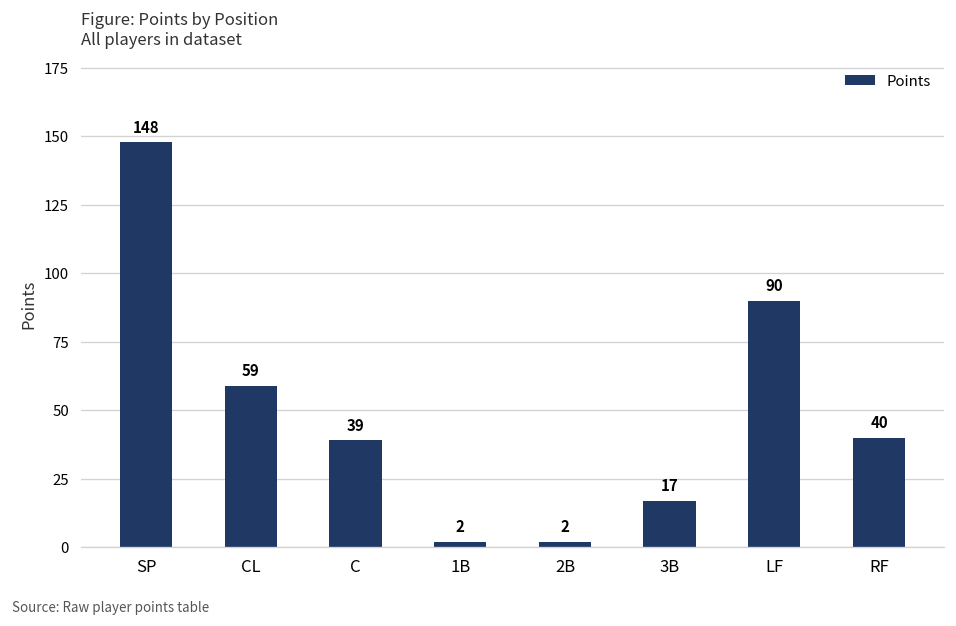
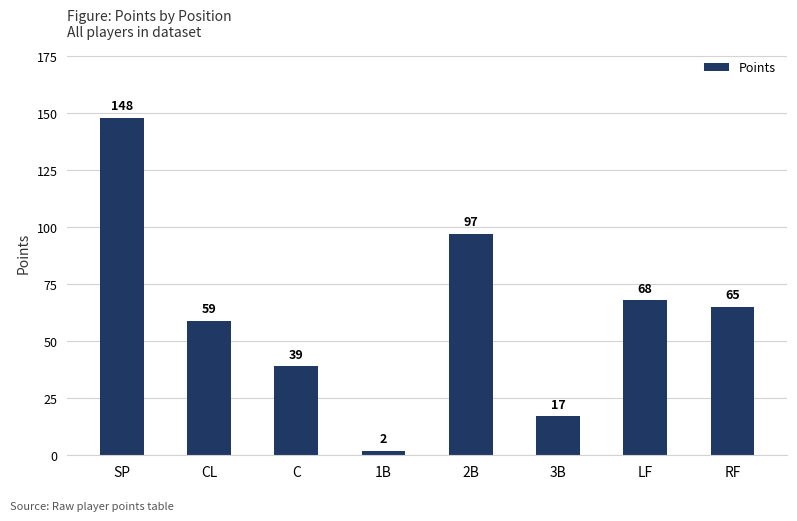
2B: 2 -> 97
LF: 90 -> 68
RF: 40 -> 65
